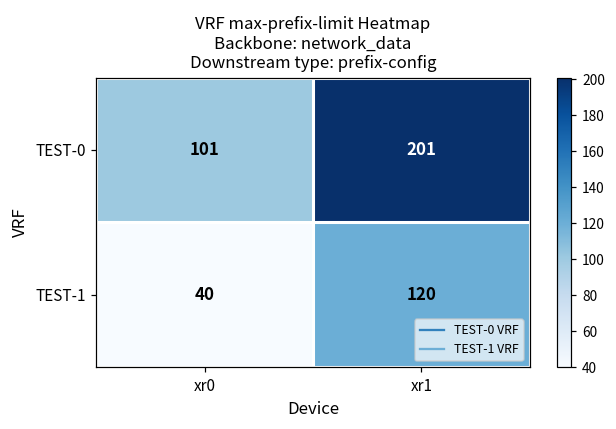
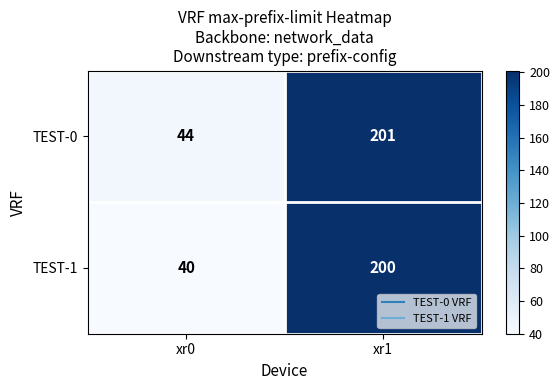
TEST-0, xr0: 101 -> 44
TEST-1, xr1: 120 -> 200
